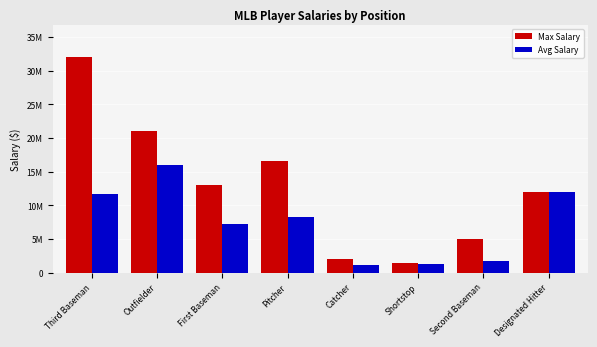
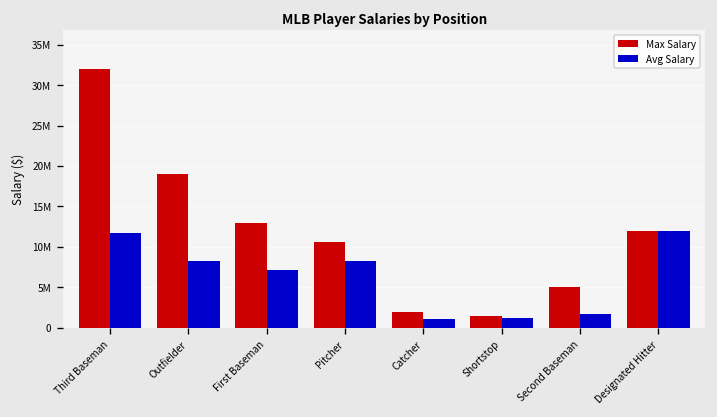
Max Salary, Outfielder: 21000000 -> 19000000
Avg Salary, Outfielder: 16000000 -> 8000000
Max Salary, Pitcher: 17000000 -> 11000000
